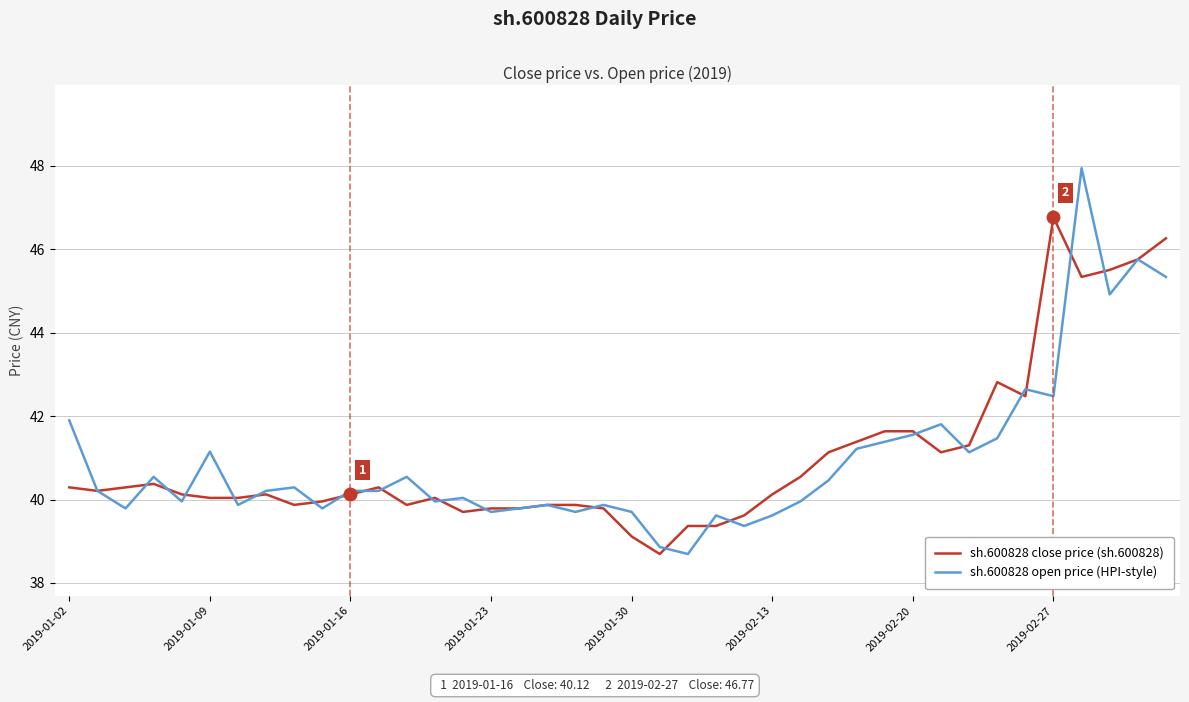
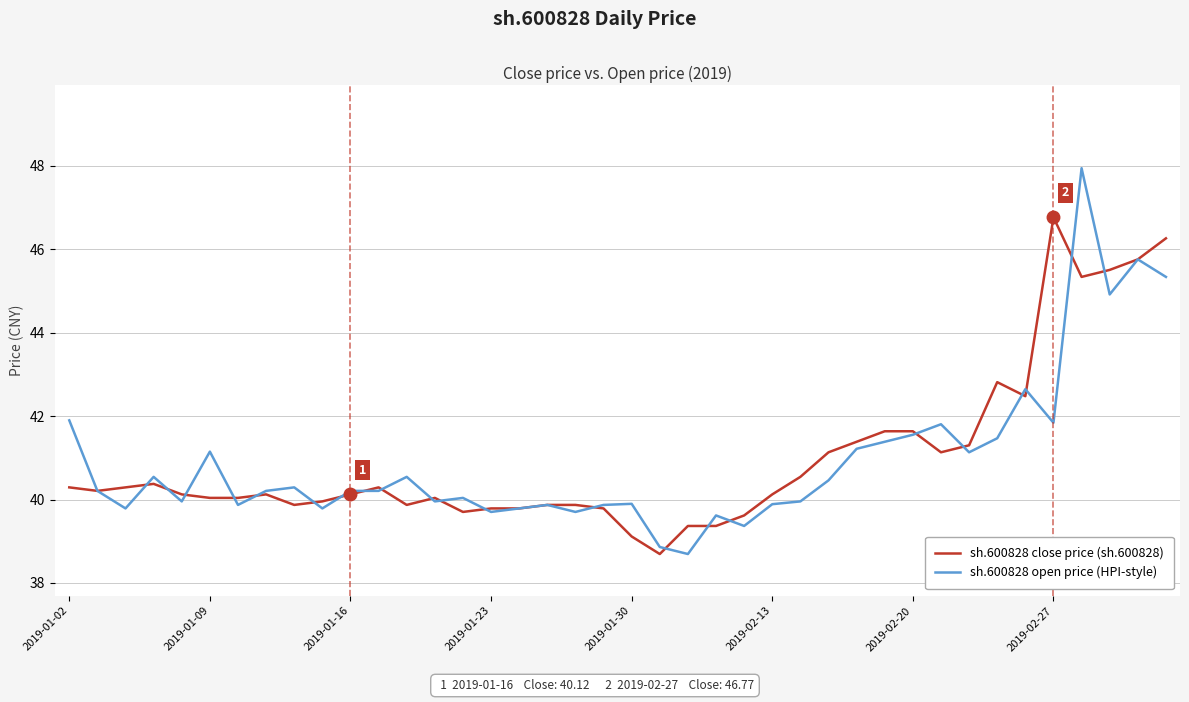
sh.600828 open price (HPI-style), 2019-01-30: 39.7 -> 39.9
sh.600828 open price (HPI-style), 2019-02-13: 39.6 -> 39.9
sh.600828 open price (HPI-style), 2019-02-27: 42.5 -> 41.8
